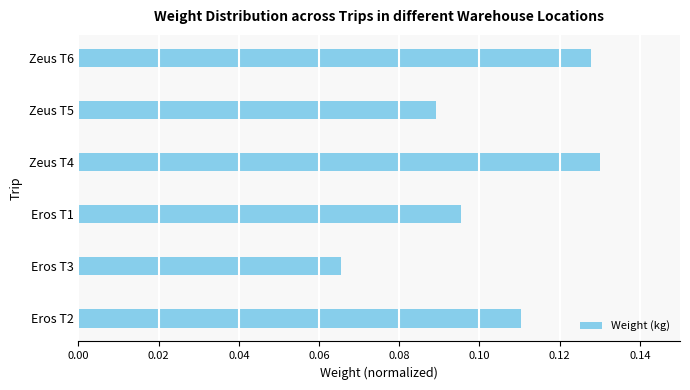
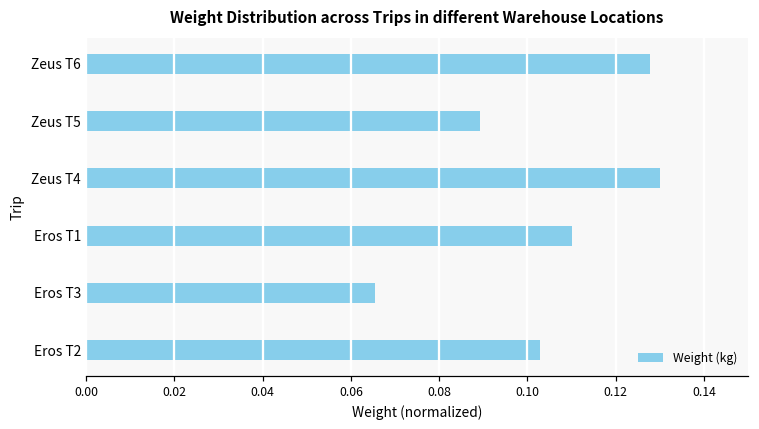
Eros T1: 0.095 -> 0.110
Eros T2: 0.110 -> 0.103
